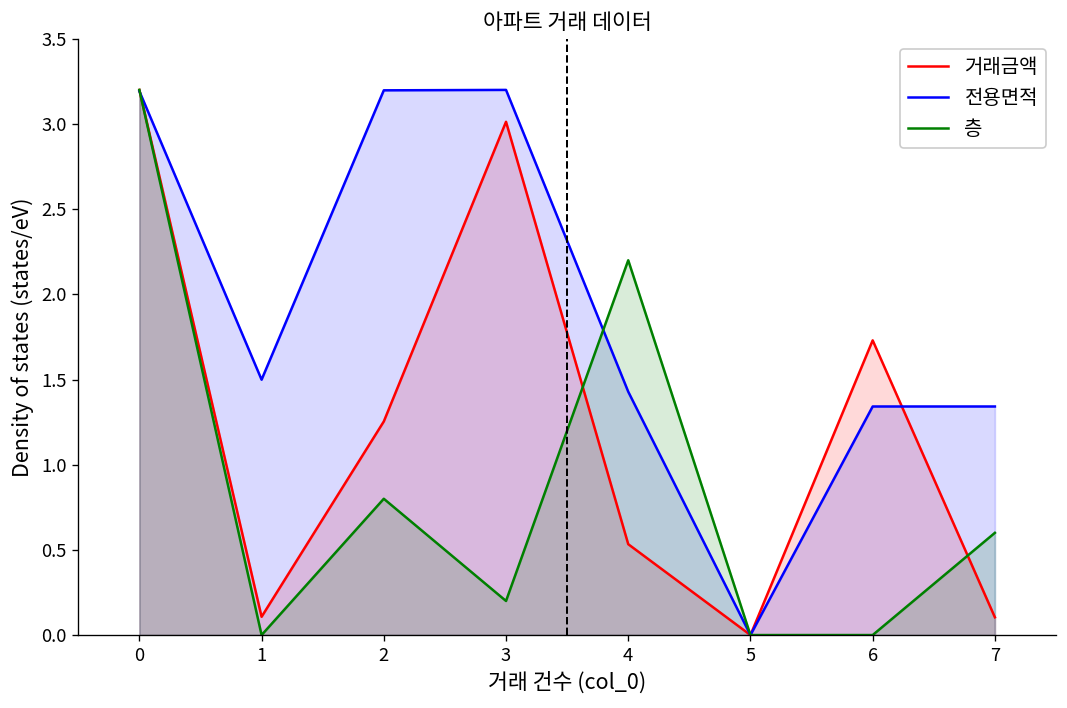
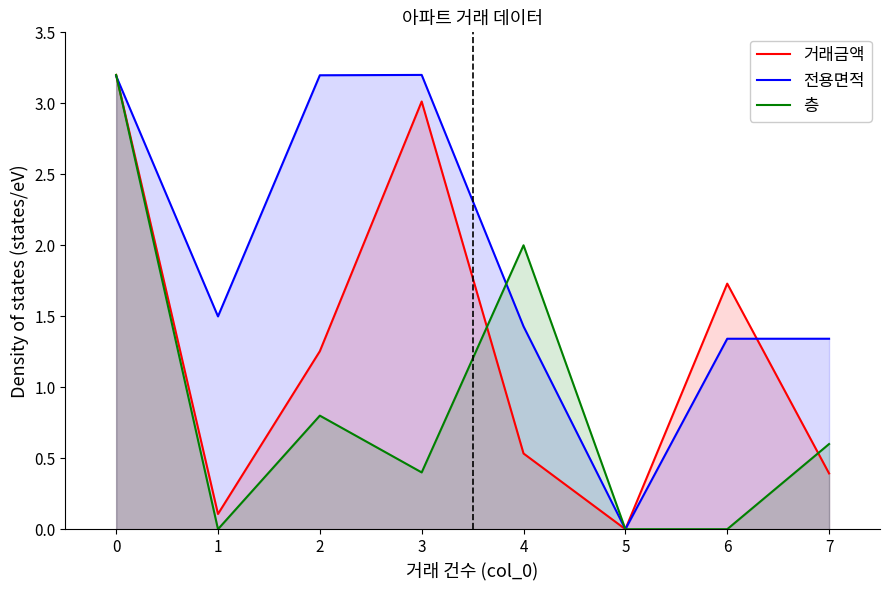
층, 3: 0.20 -> 0.40
층, 4: 2.20 -> 2.00
거래금액, 7: 0.10 -> 0.39
